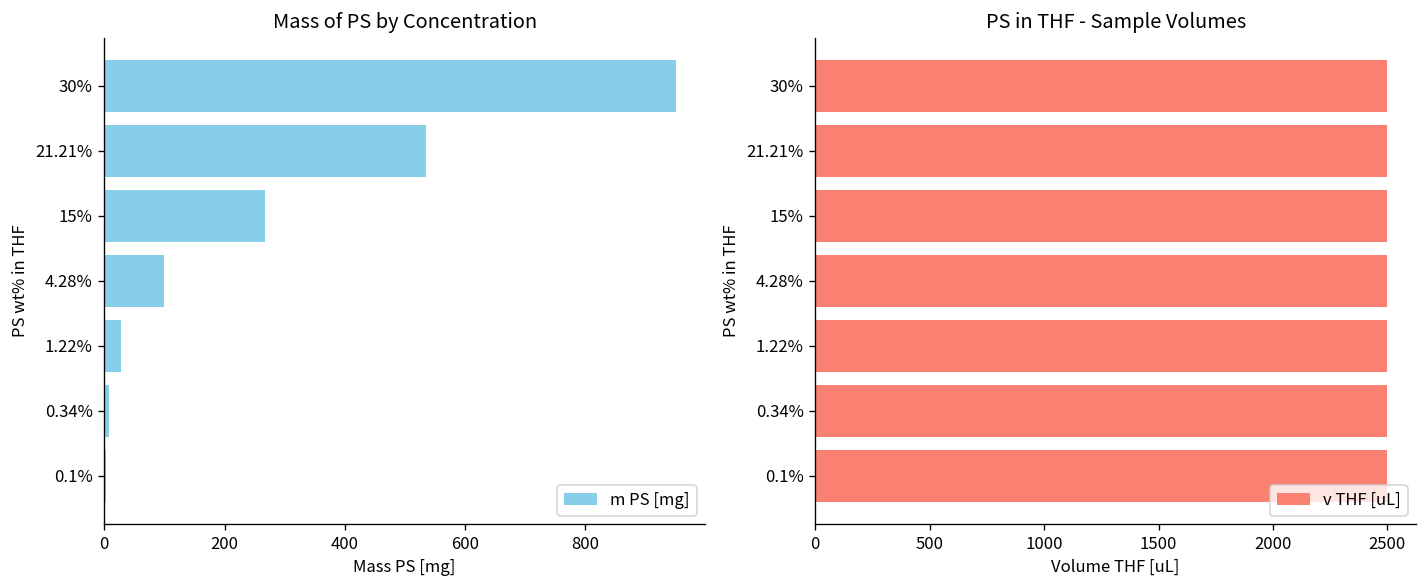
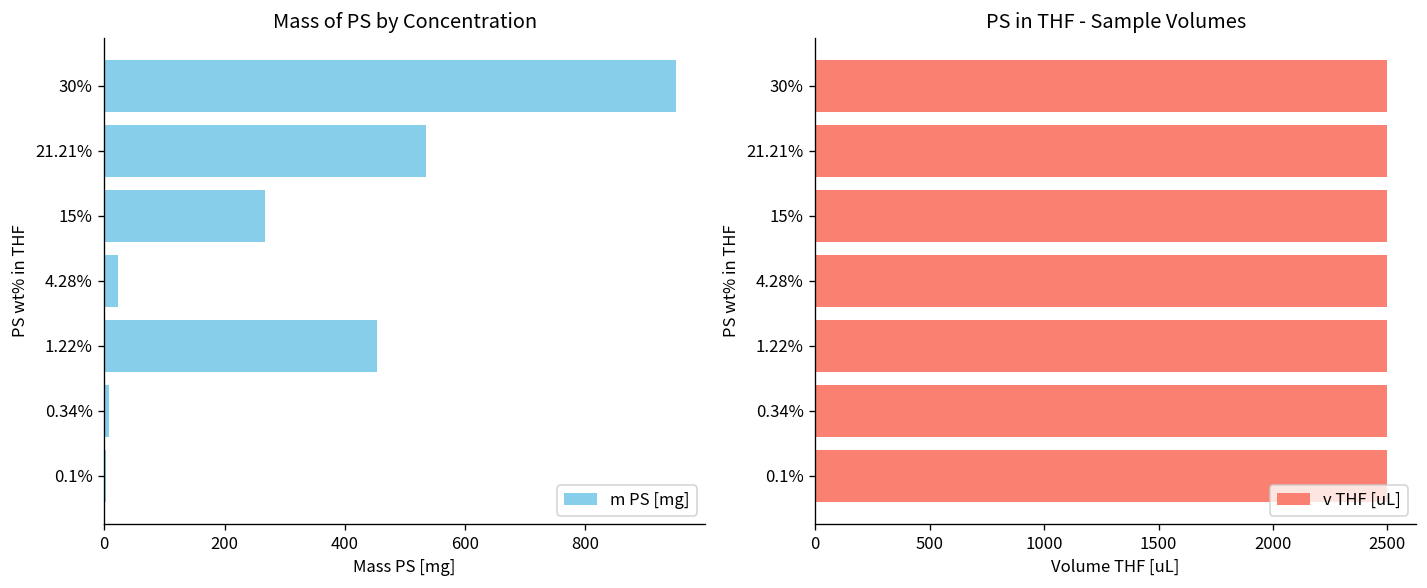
Mass of PS by Concentration, 4.28%: 100 -> 20
Mass of PS by Concentration, 1.22%: 30 -> 450
